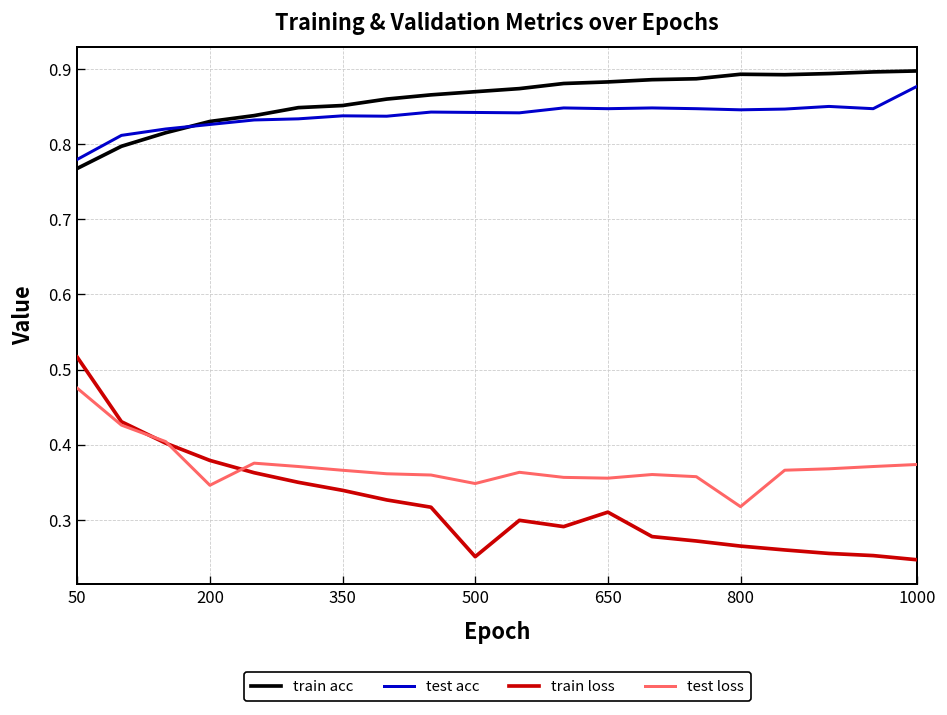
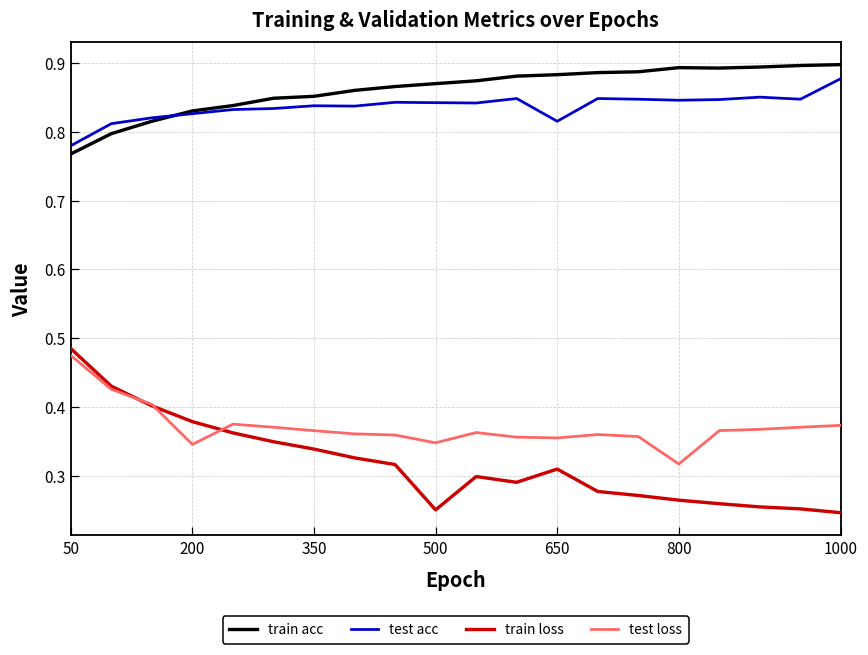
train loss, 50: 0.52 -> 0.49
test acc, 650: 0.85 -> 0.82
